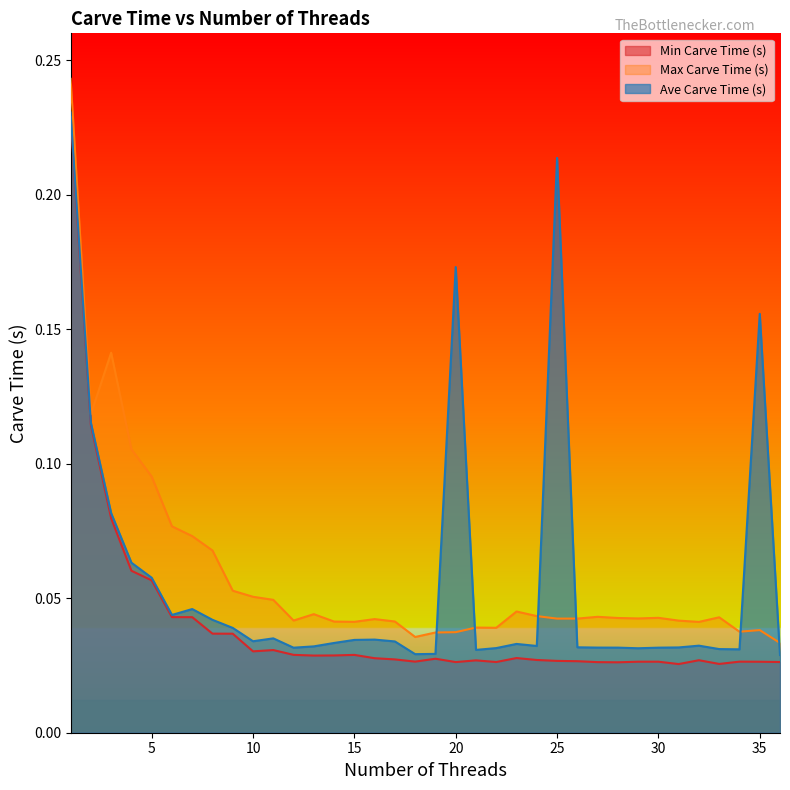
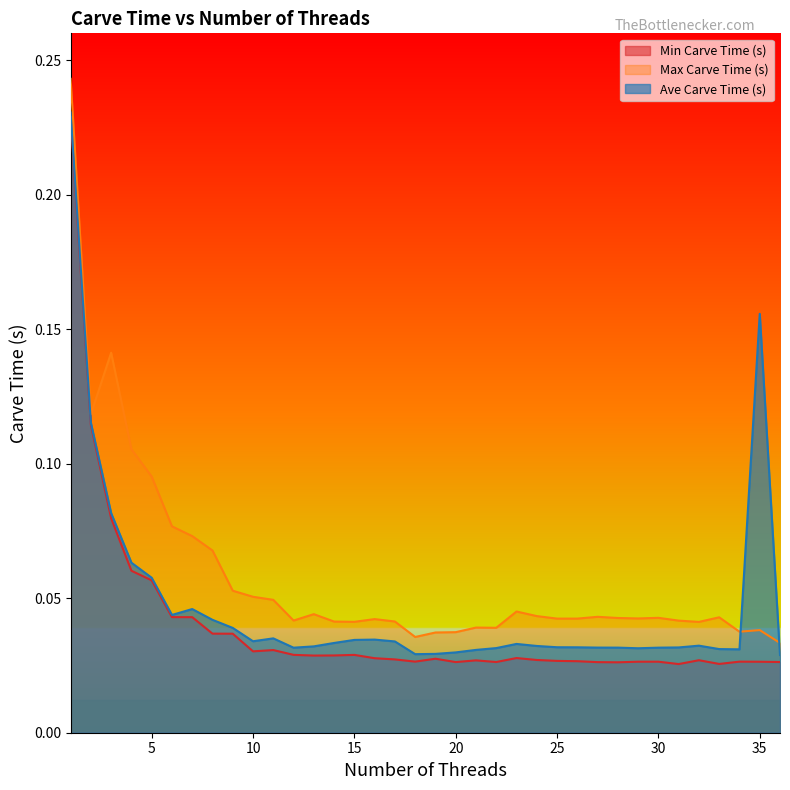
Ave Carve Time (s), 20: 0.173 -> 0.030
Ave Carve Time (s), 25: 0.214 -> 0.032
